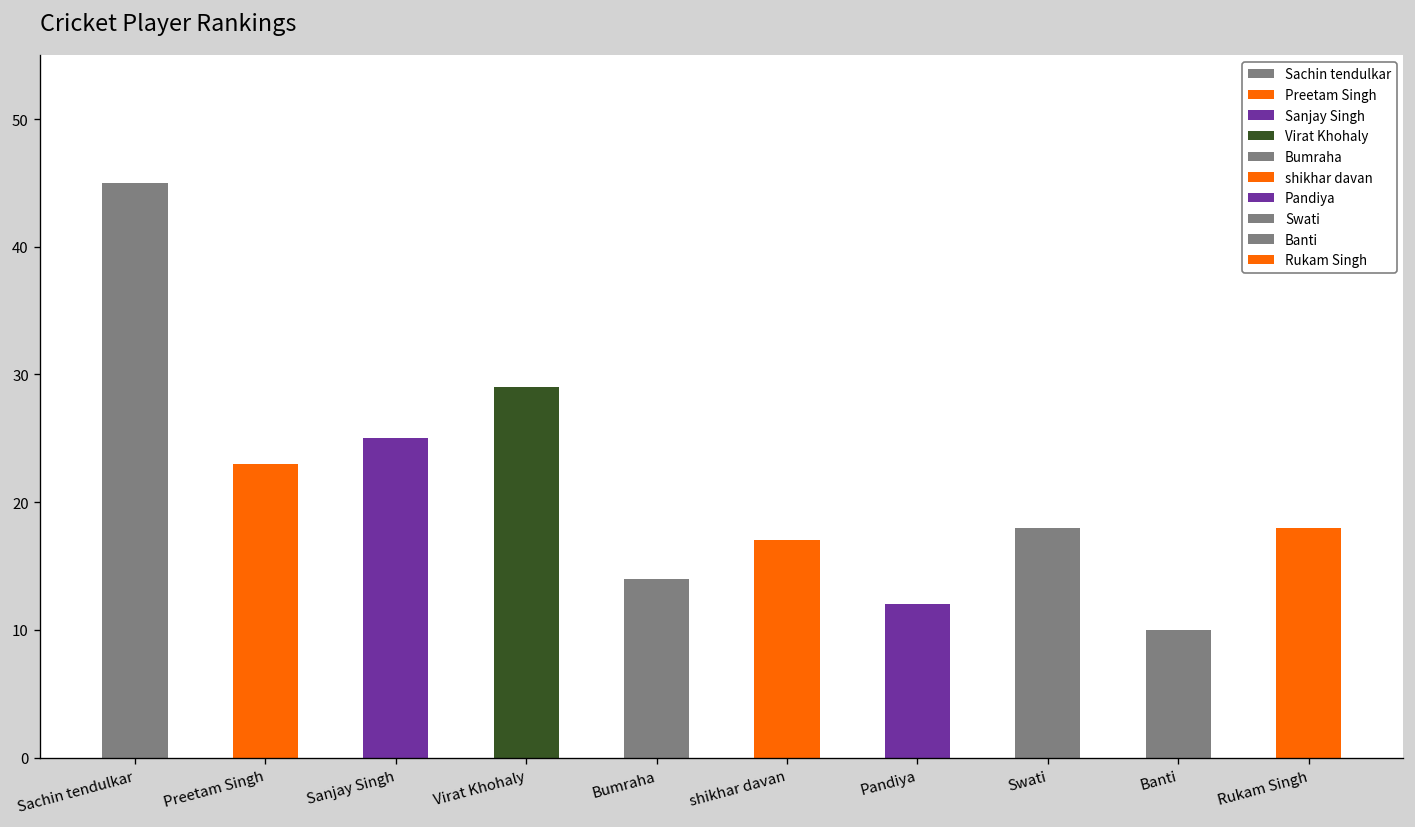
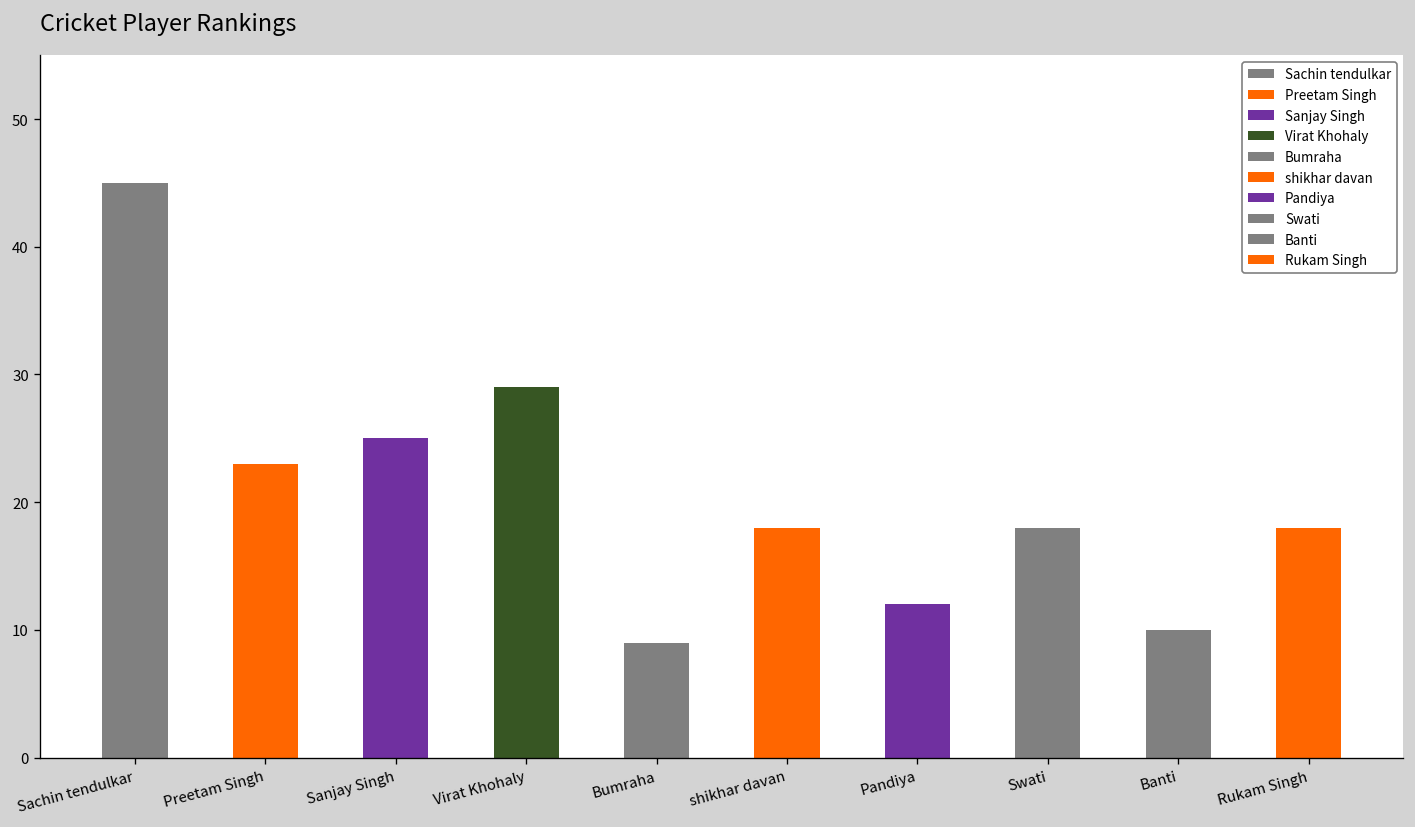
Bumraha: 14 -> 9
shikhar davan: 17 -> 18
